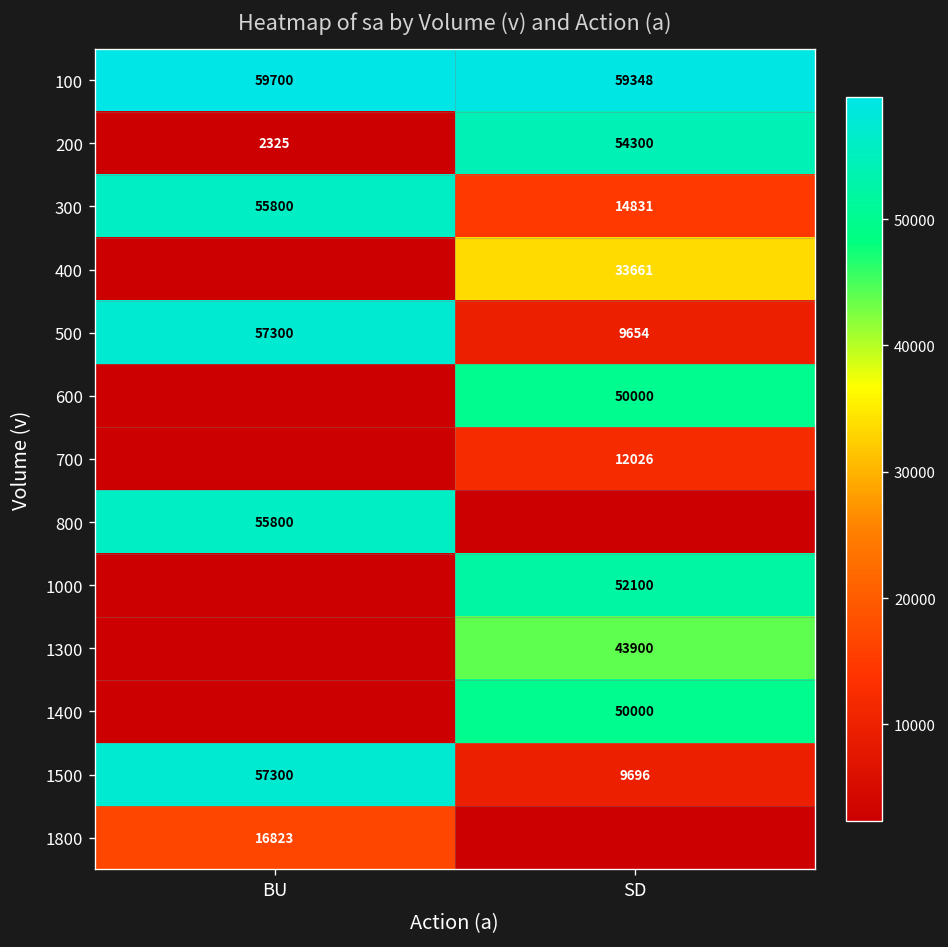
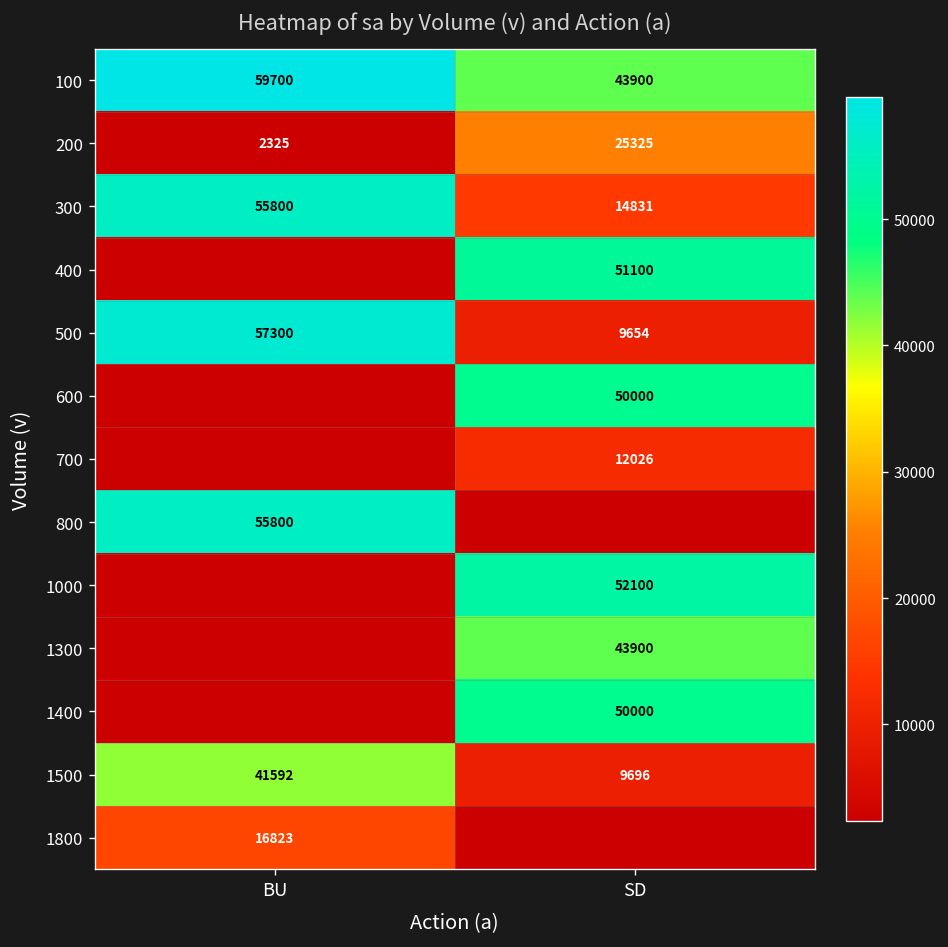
100, SD: 59348 -> 43900
200, SD: 54300 -> 25325
400, SD: 33661 -> 51100
1500, BU: 57300 -> 41592
